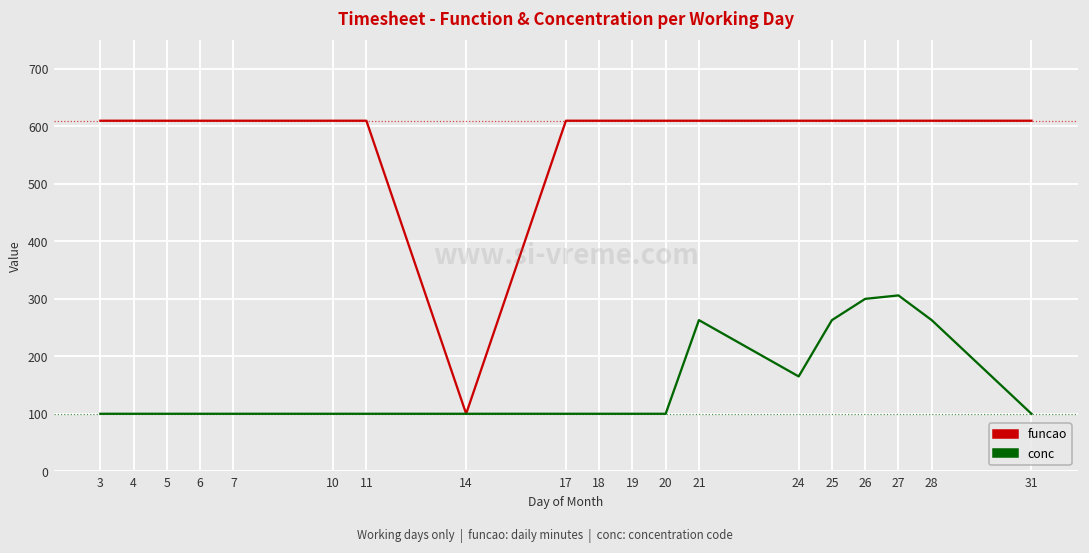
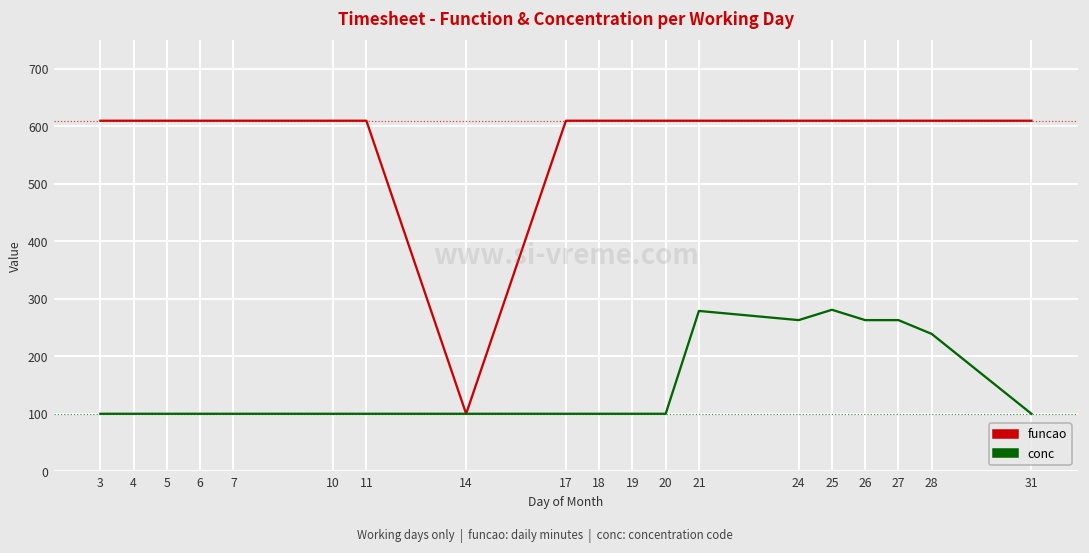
conc, 21: 260 -> 280
conc, 24: 170 -> 260
conc, 25: 260 -> 280
conc, 26: 300 -> 260
conc, 27: 310 -> 260
conc, 28: 260 -> 240
